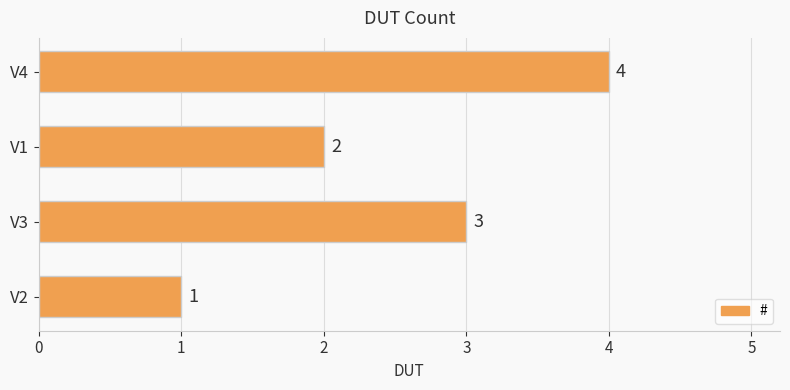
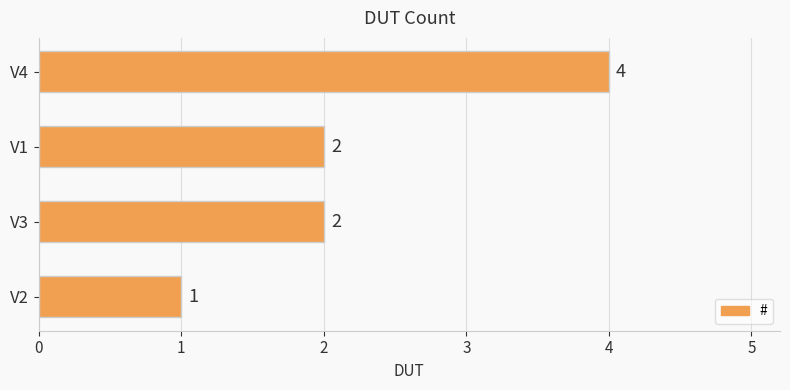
V3: 3 -> 2
